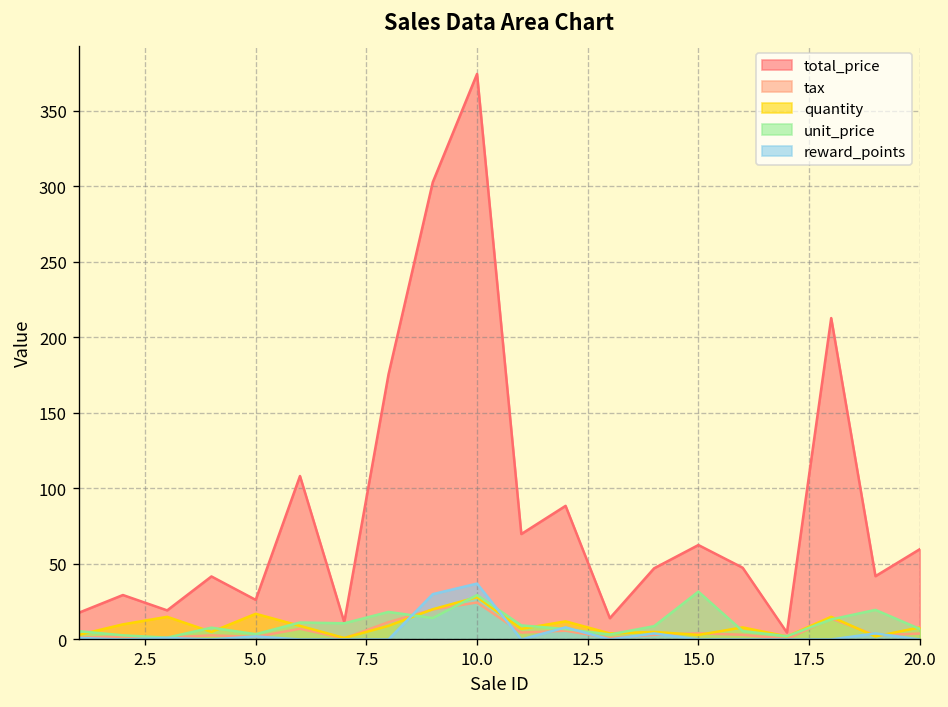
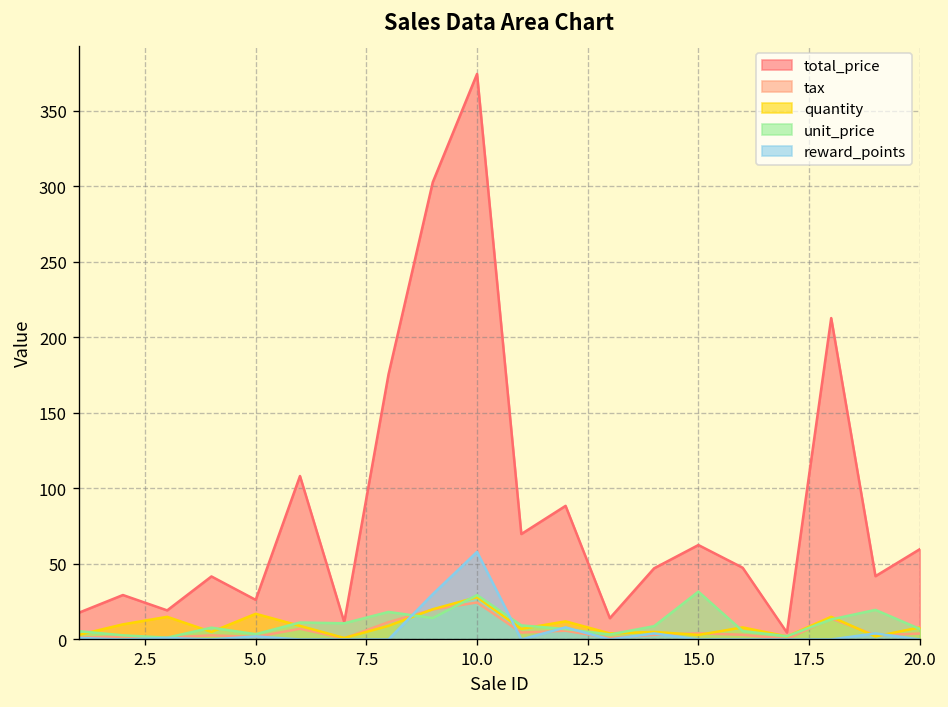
reward_points, 10.0: 37 -> 58
